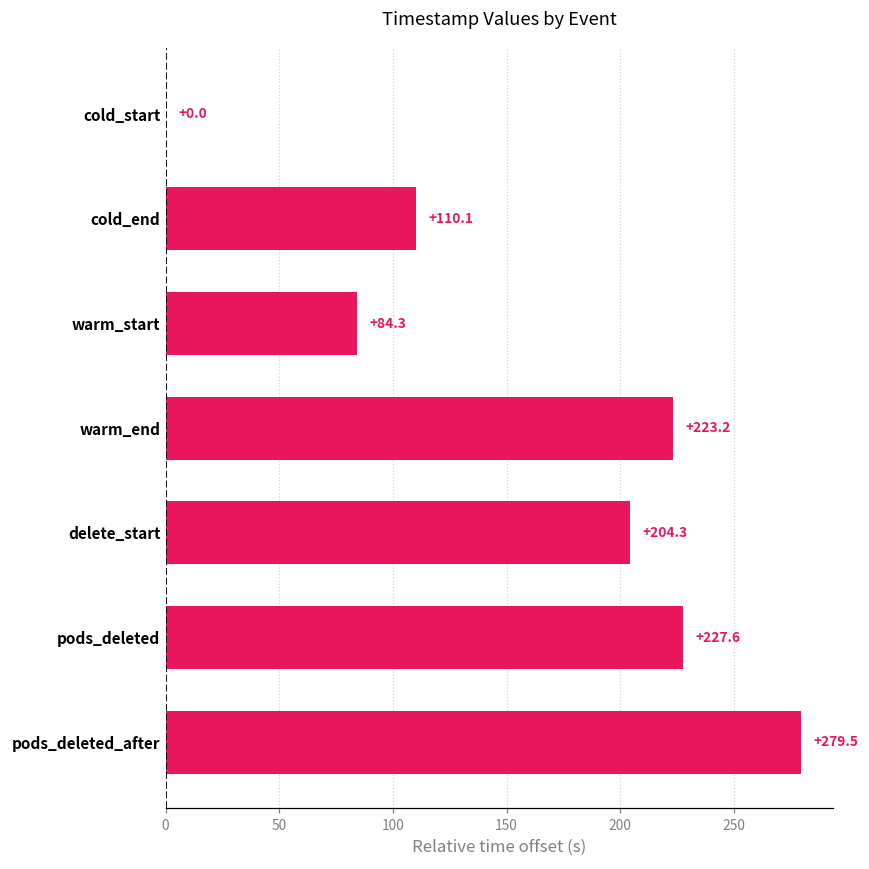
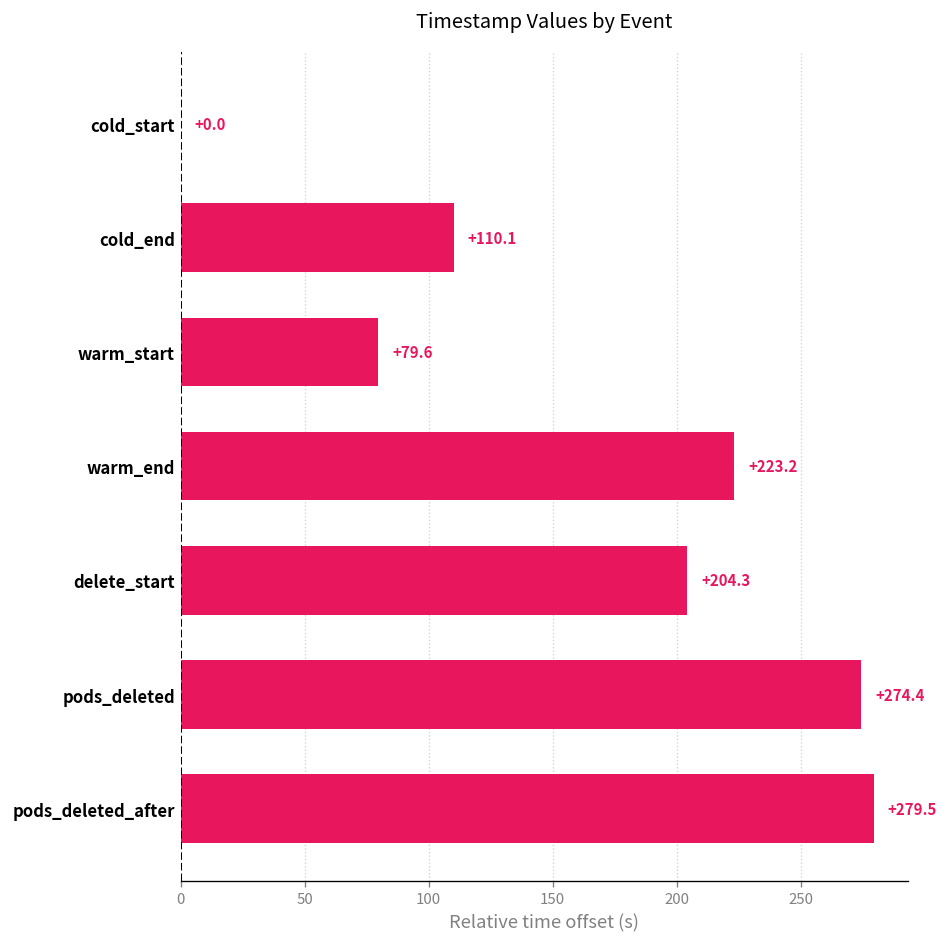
warm_start: +84.3 -> +79.6
pods_deleted: +227.6 -> +274.4
